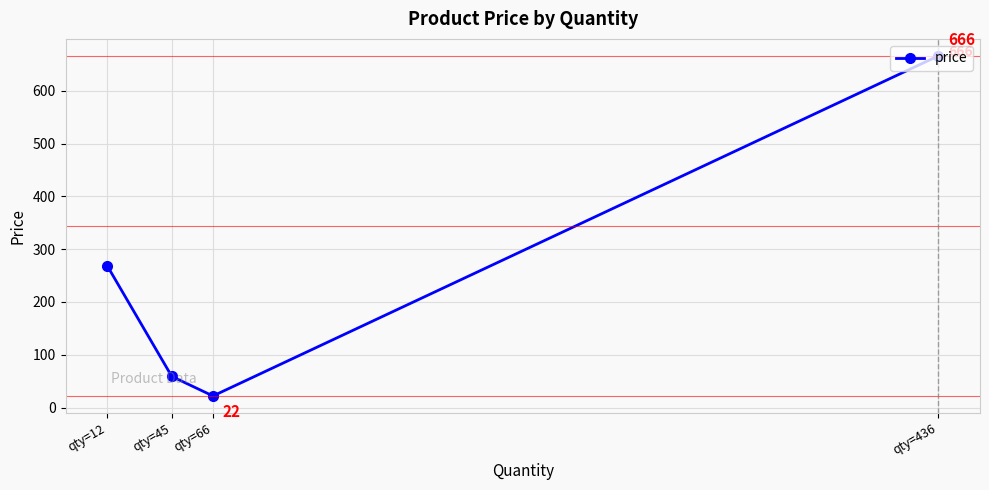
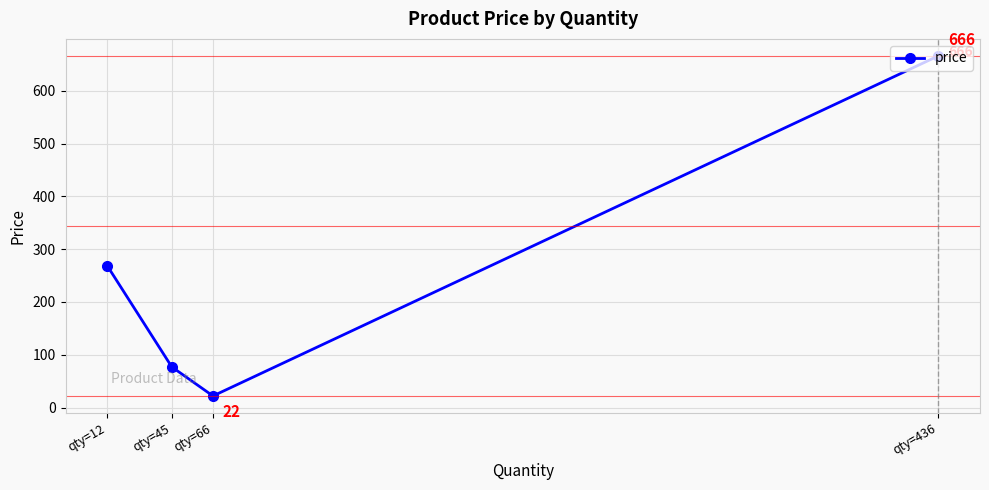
qty=45: 60 -> 80
